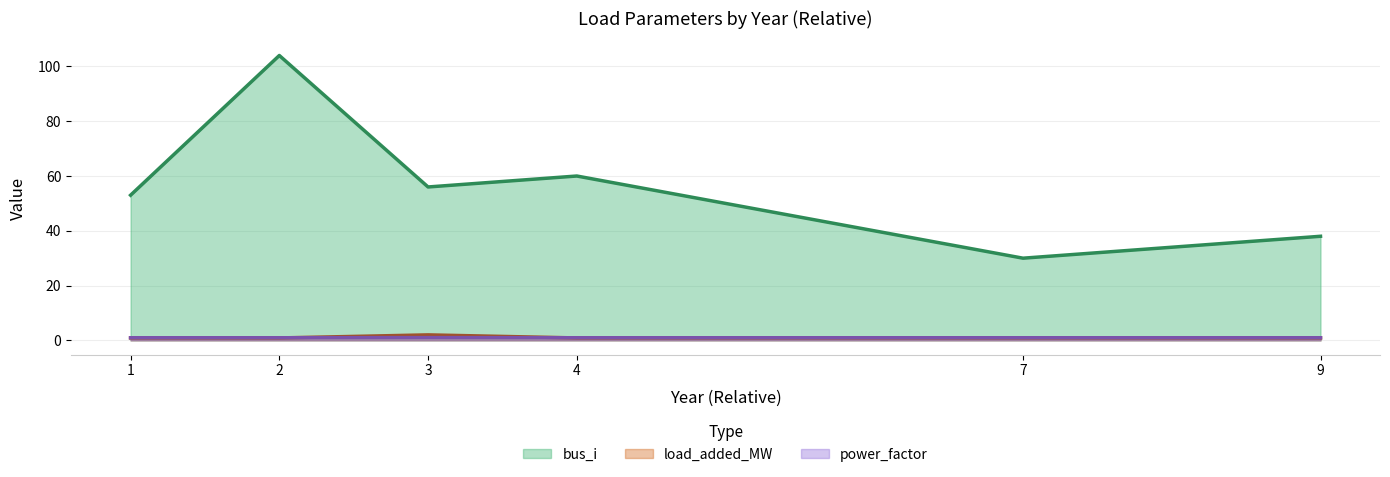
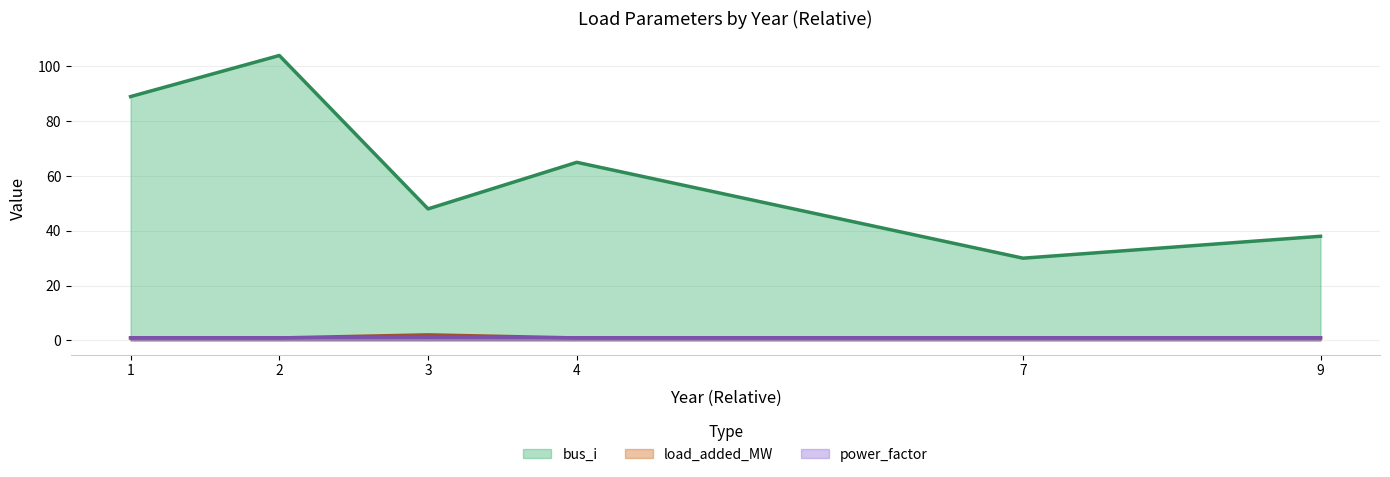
bus_i, 1: 53 -> 89
bus_i, 3: 56 -> 48
bus_i, 4: 60 -> 65
